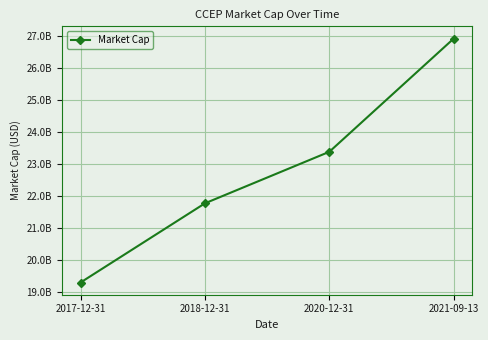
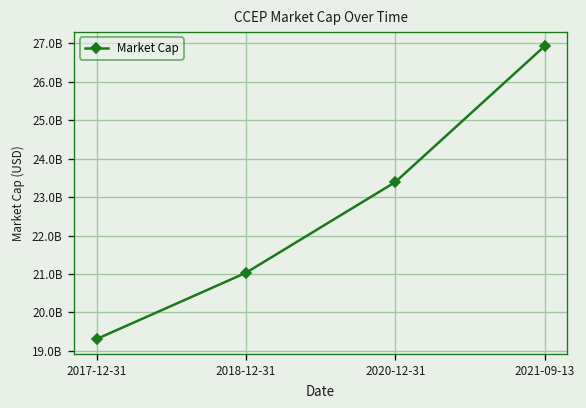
2018-12-31: 21800000000 -> 21000000000
